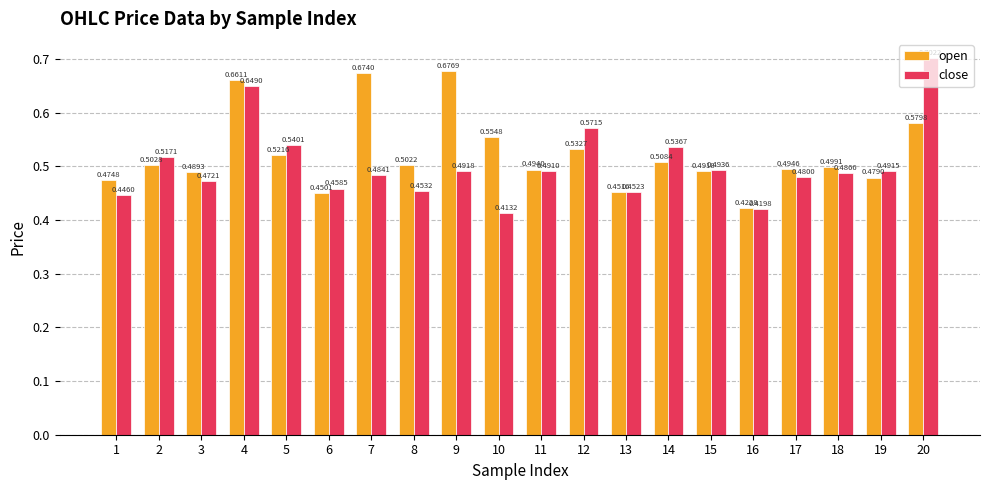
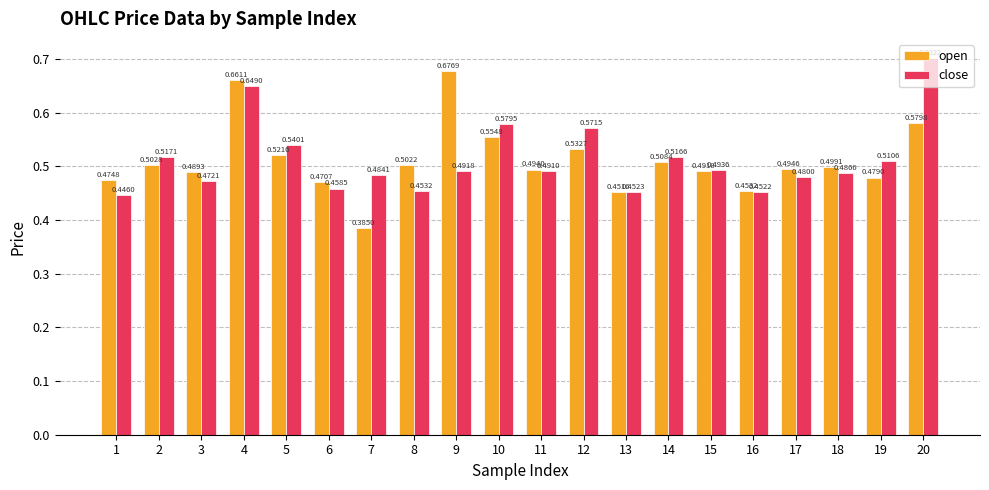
open, 6: 0.4501 -> 0.4707
open, 7: 0.6740 -> 0.3850
close, 10: 0.4132 -> 0.5795
close, 14: 0.5367 -> 0.5166
open, 16: 0.4228 -> 0.4532
close, 16: 0.4198 -> 0.4522
close, 19: 0.4915 -> 0.5106
